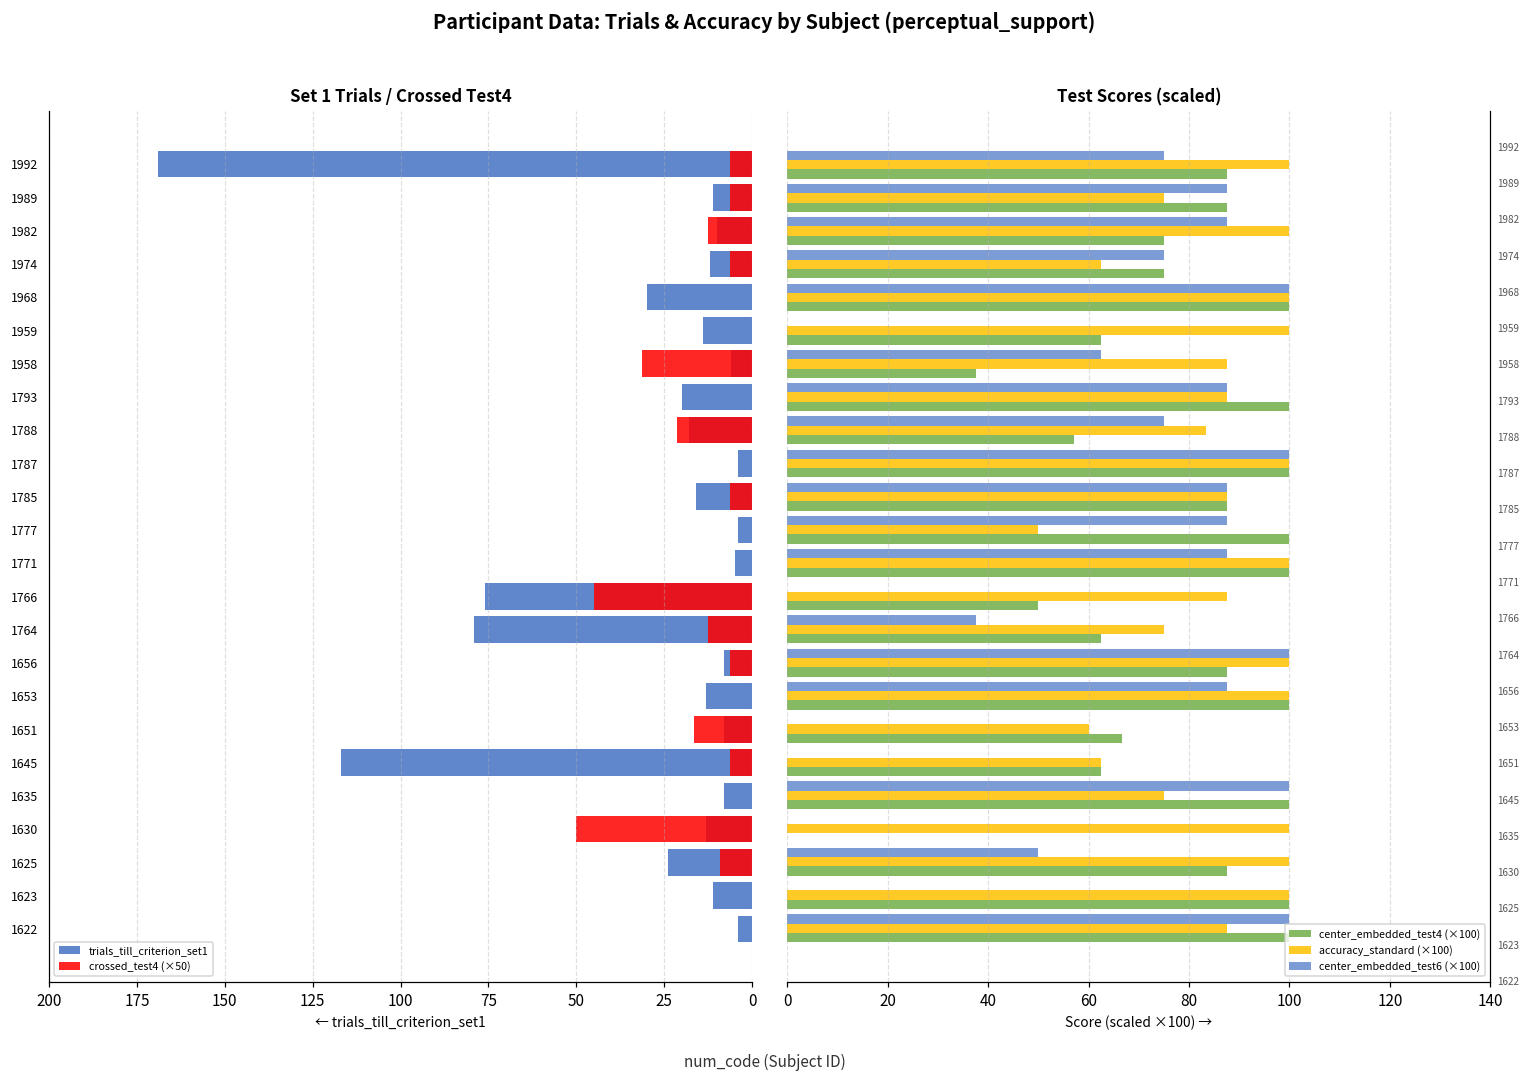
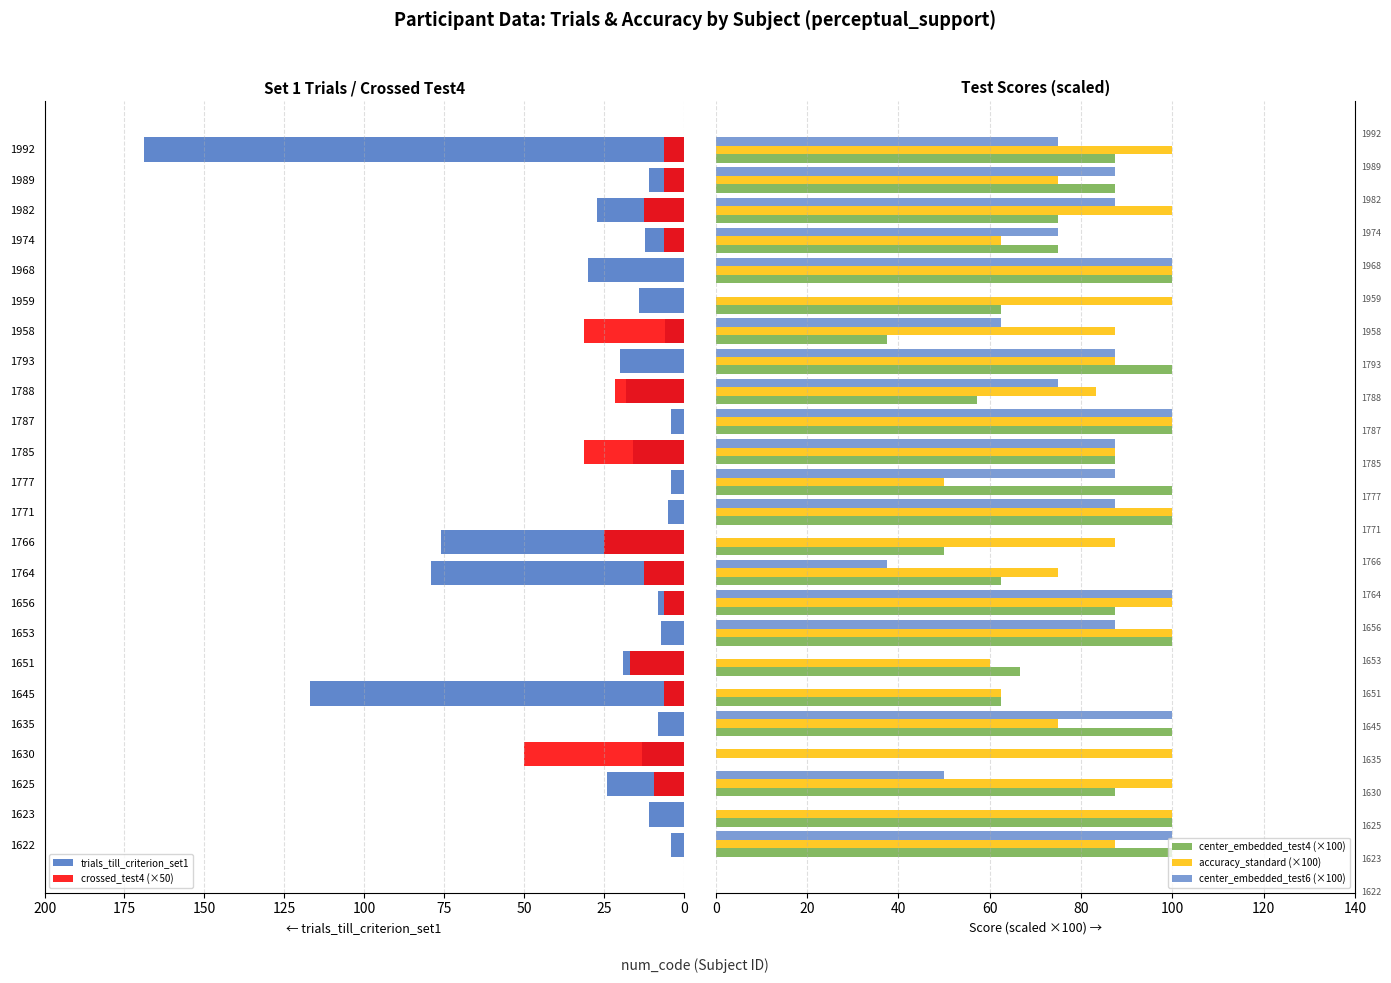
Set 1 Trials / Crossed Test4, trials_till_criterion_set1, 1982: 10 -> 27
Set 1 Trials / Crossed Test4, crossed_test4 (×50), 1785: 6 -> 31
Set 1 Trials / Crossed Test4, crossed_test4 (×50), 1766: 45 -> 25
Set 1 Trials / Crossed Test4, trials_till_criterion_set1, 1653: 13 -> 7
Set 1 Trials / Crossed Test4, trials_till_criterion_set1, 1651: 8 -> 19
